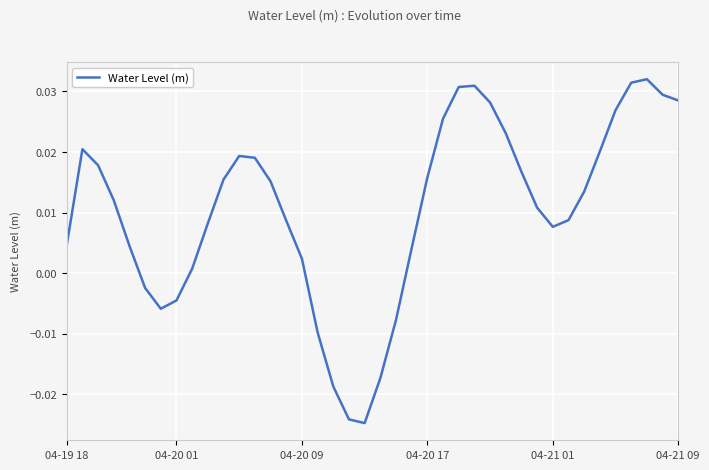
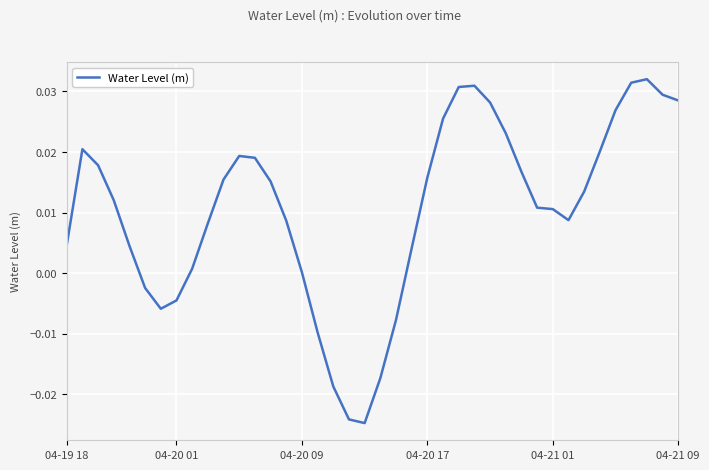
04-20 09: 0.002 -> 0.000
04-21 01: 0.008 -> 0.011
